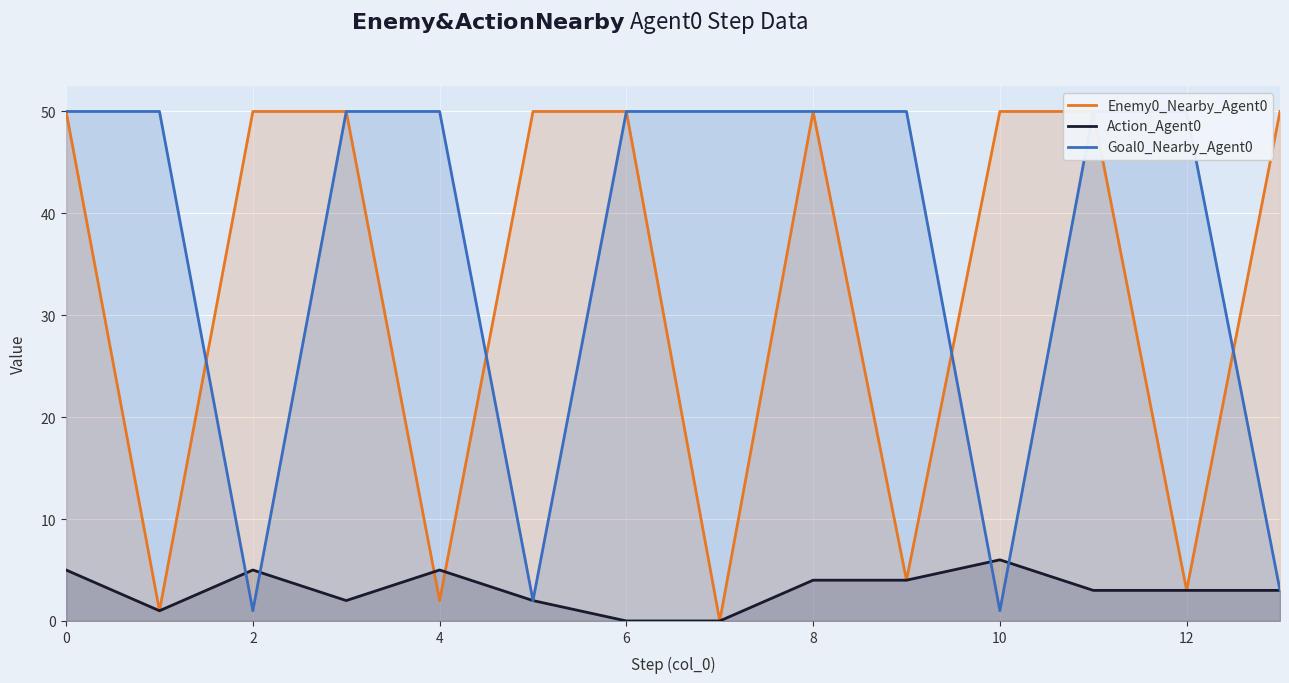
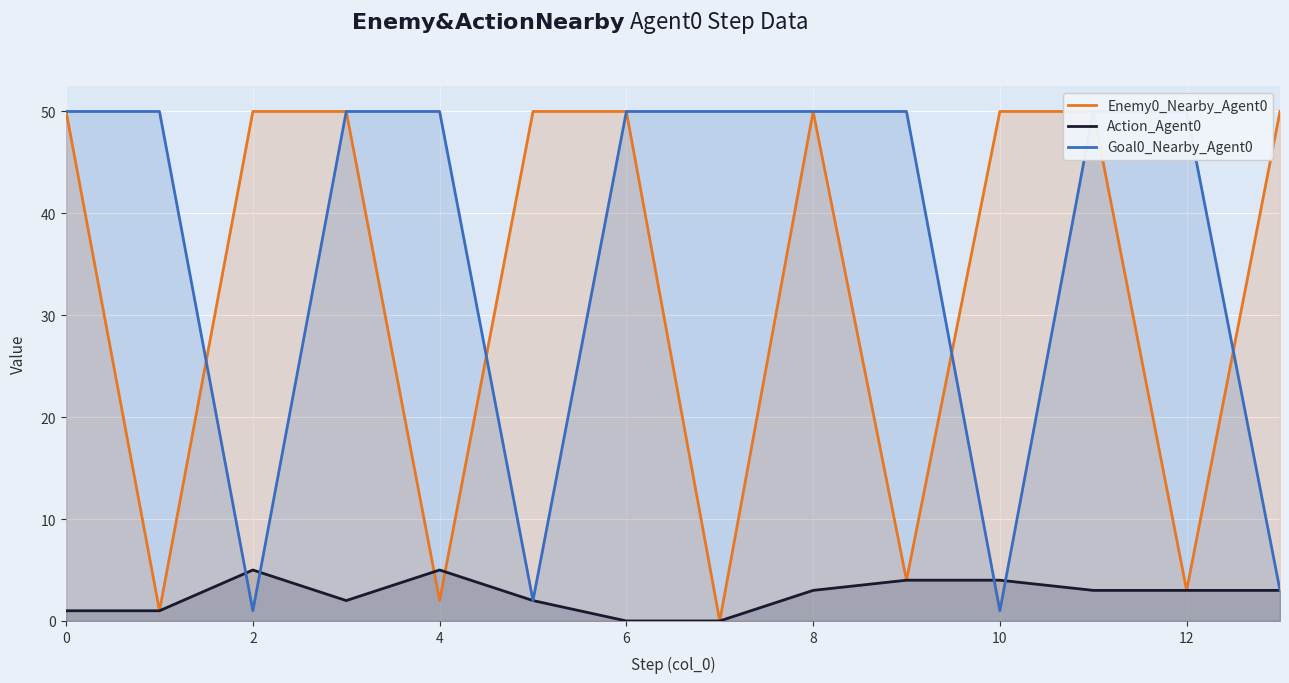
Action_Agent0, 0: 5 -> 1
Action_Agent0, 8: 4 -> 3
Action_Agent0, 10: 6 -> 4
